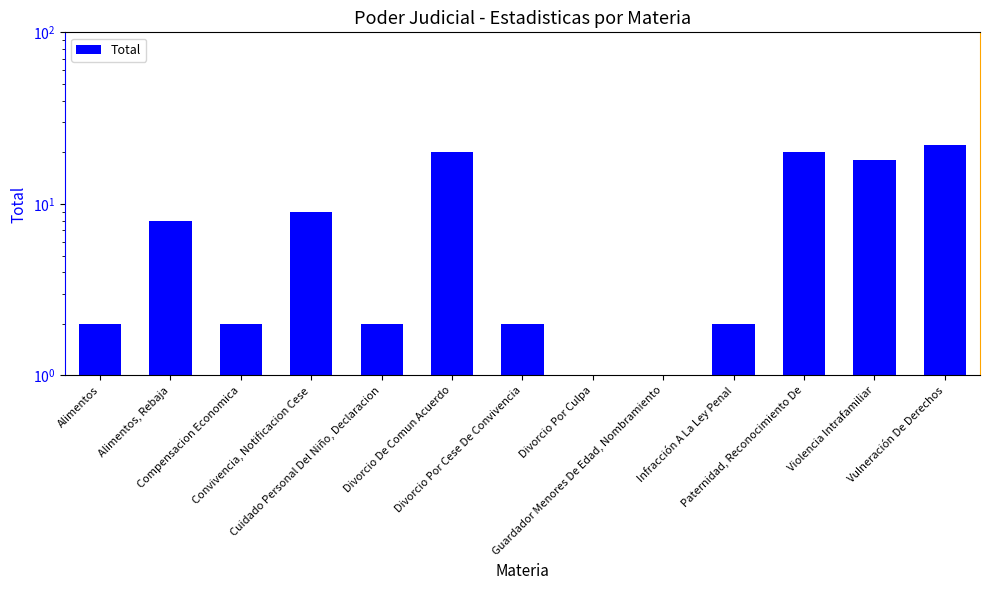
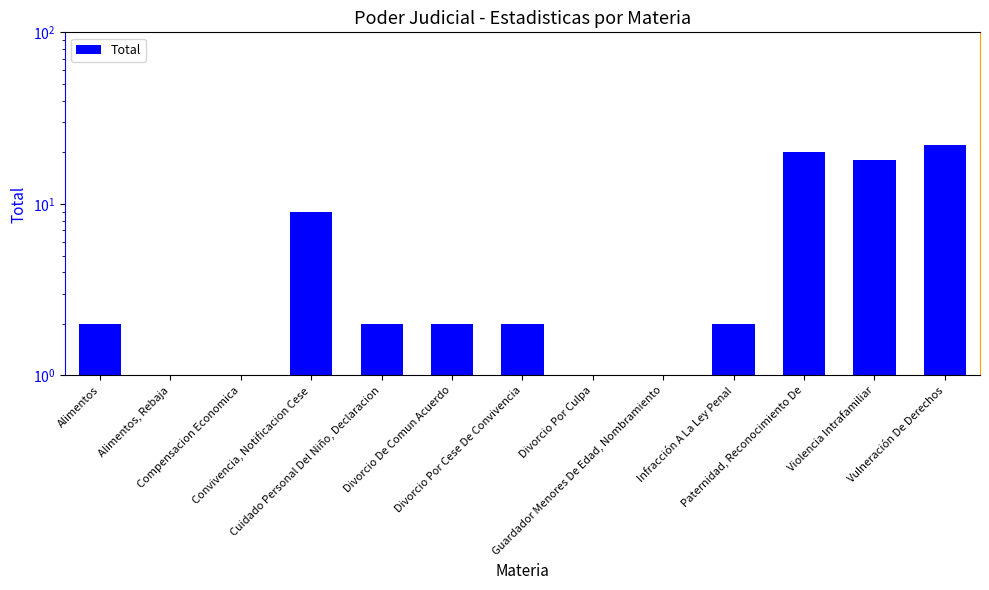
Alimentos, Rebaja: 8 -> 1
Compensacion Economica: 2 -> 1
Divorcio De Comun Acuerdo: 20 -> 2
